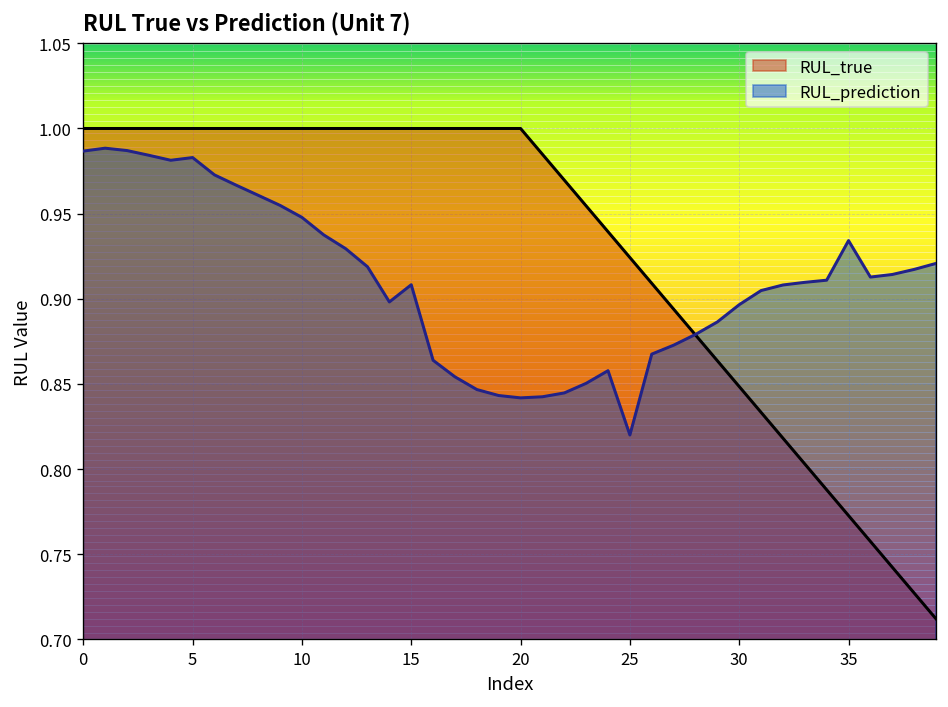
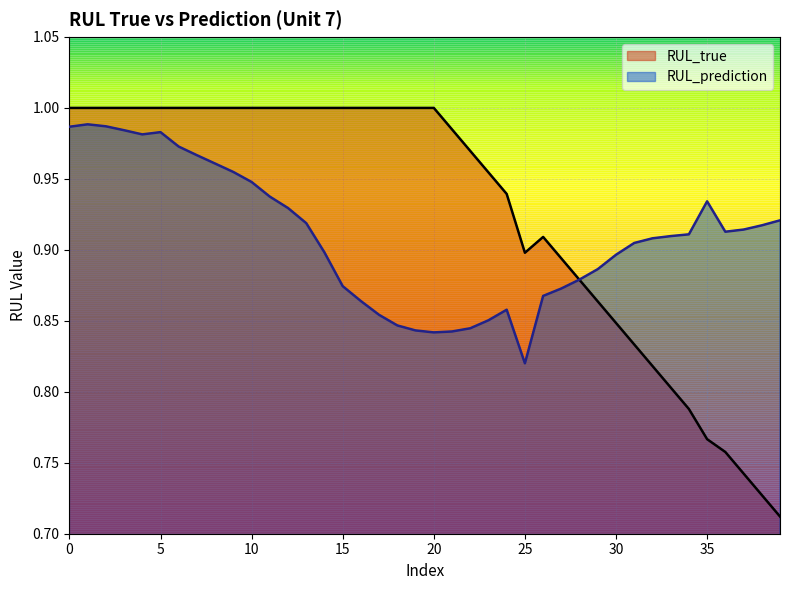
RUL_prediction, 15: 0.908 -> 0.874
RUL_true, 25: 0.924 -> 0.898
RUL_true, 35: 0.773 -> 0.767
